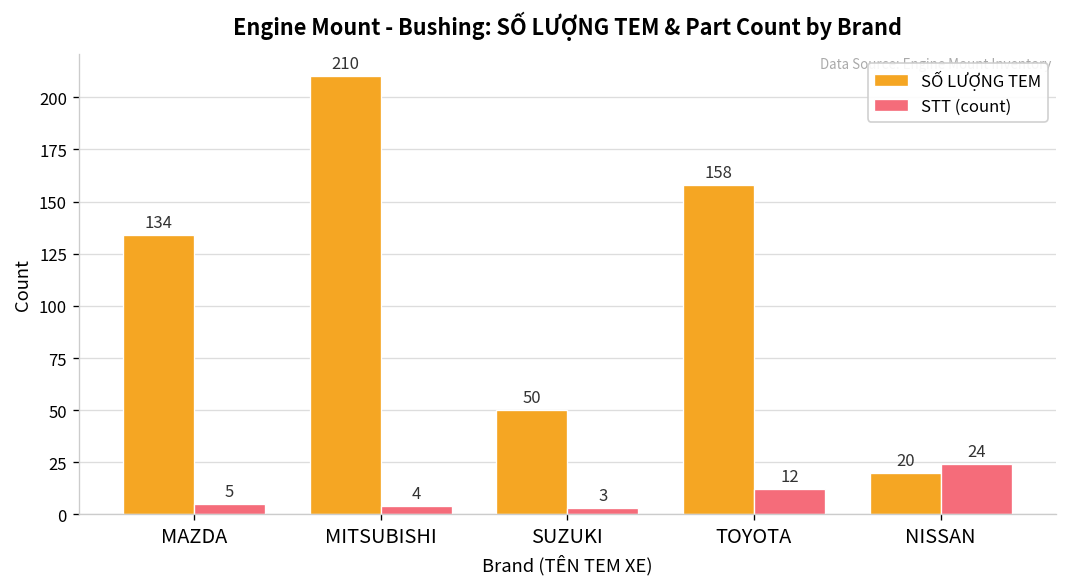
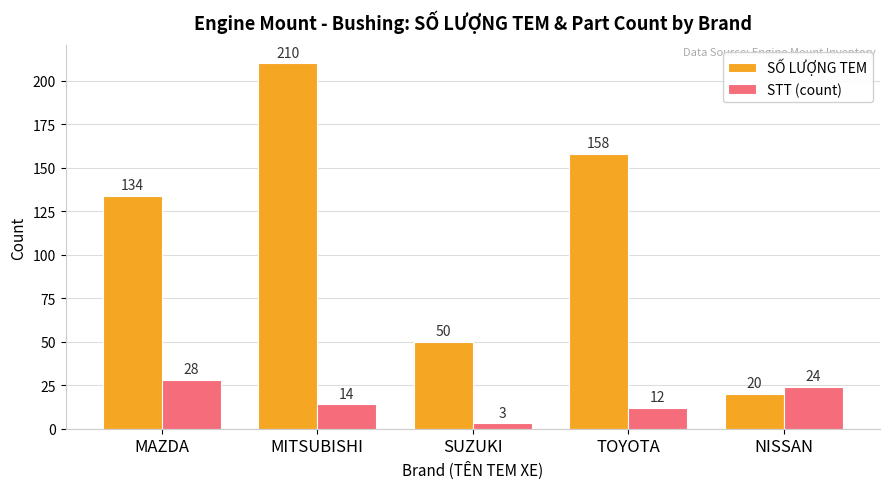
STT (count), MAZDA: 5 -> 28
STT (count), MITSUBISHI: 4 -> 14
